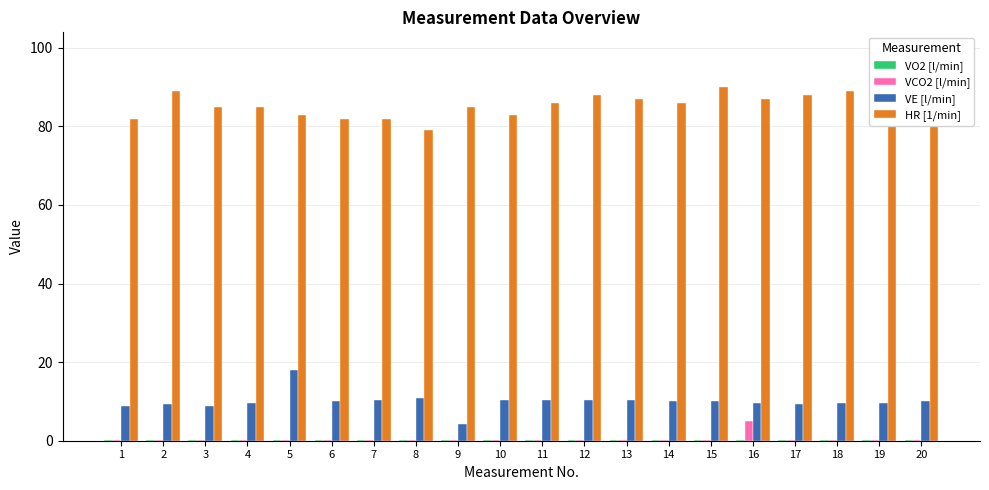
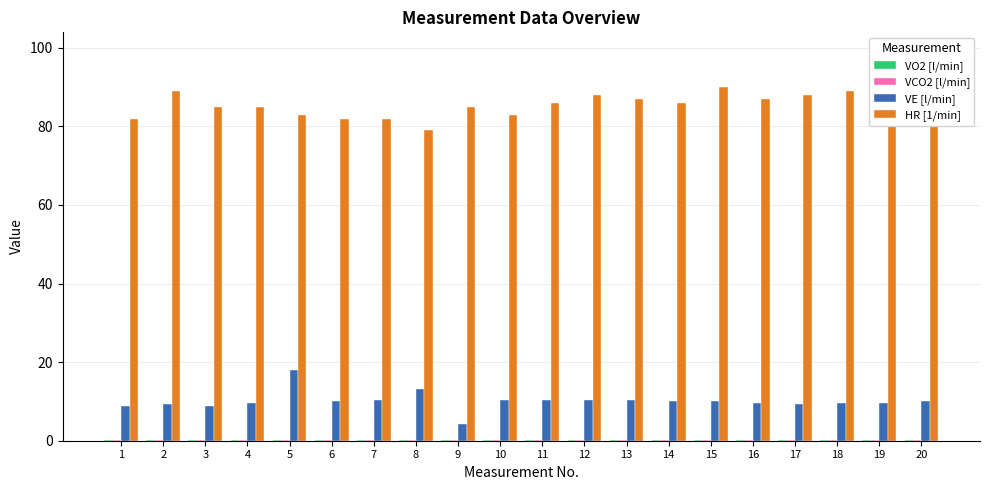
VE [l/min], 8: 11 -> 13
VCO2 [l/min], 16: 5 -> 0
